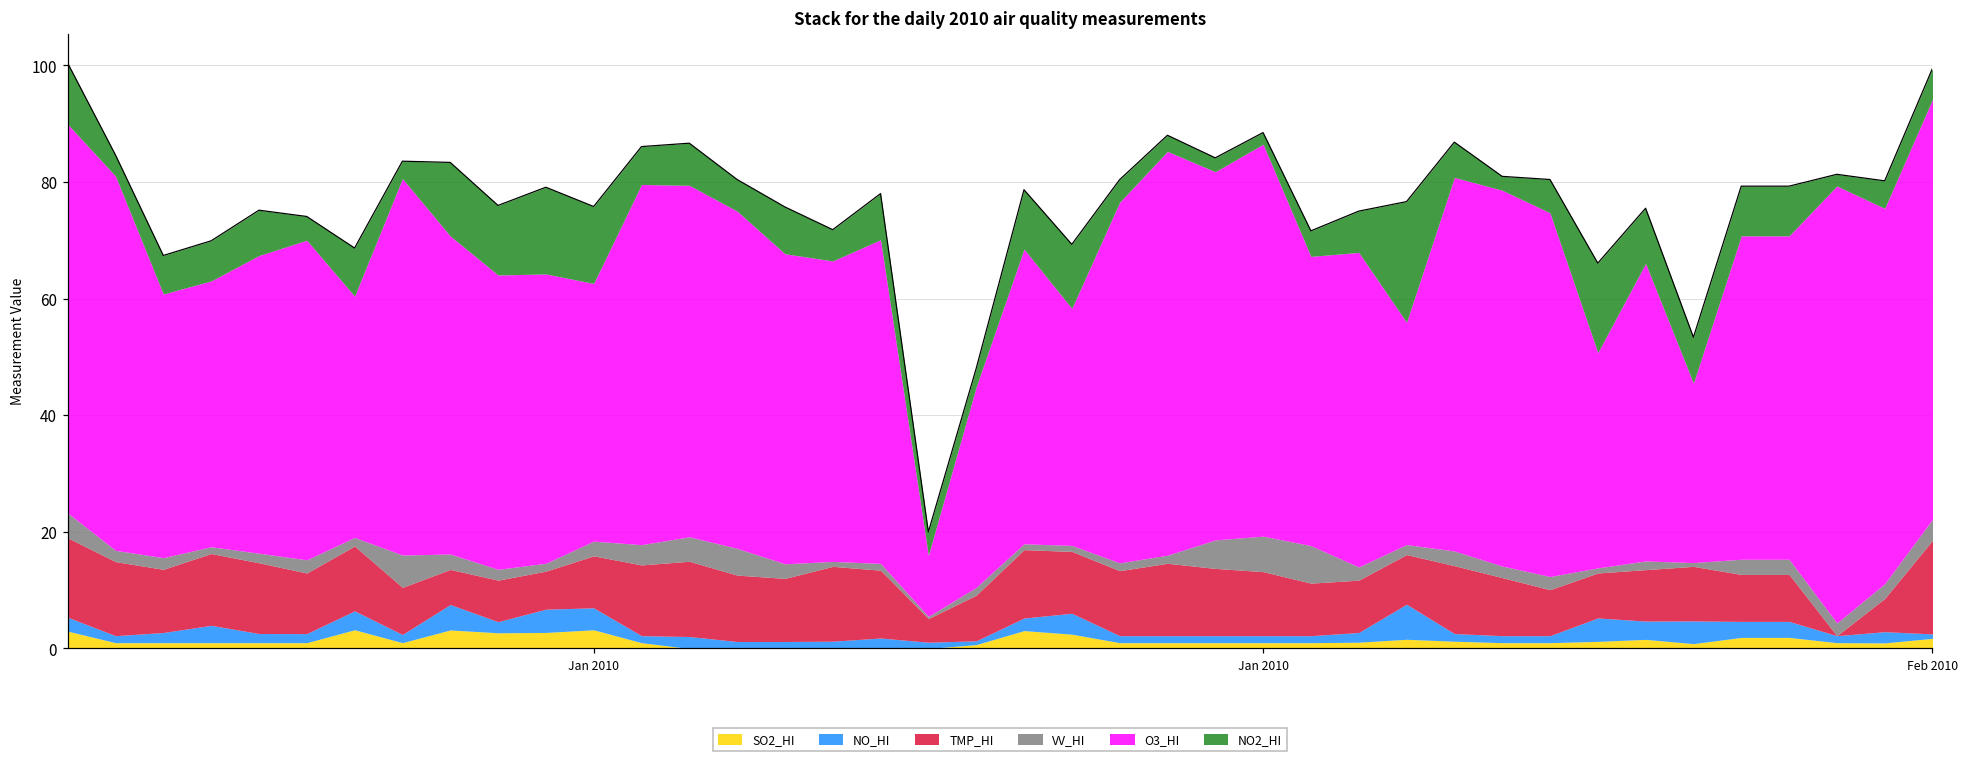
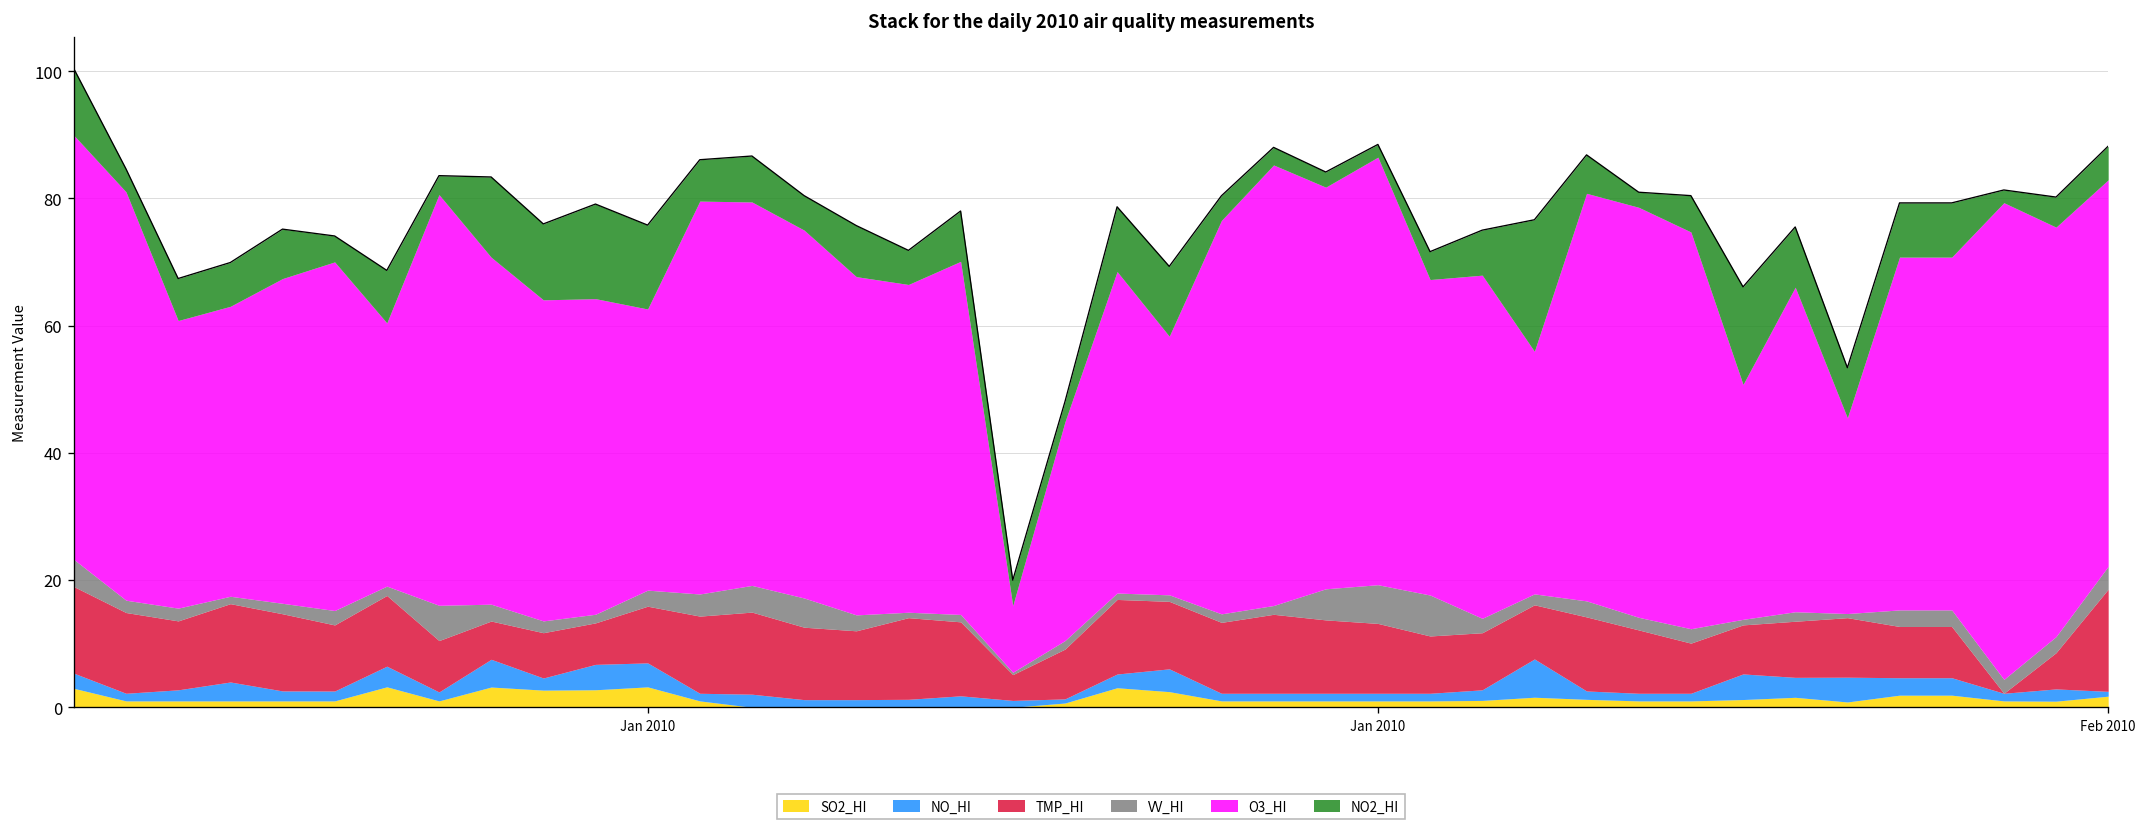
O3_HI, Feb 2010: 72 -> 61
